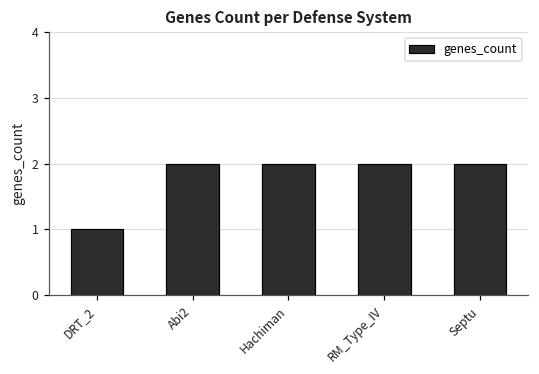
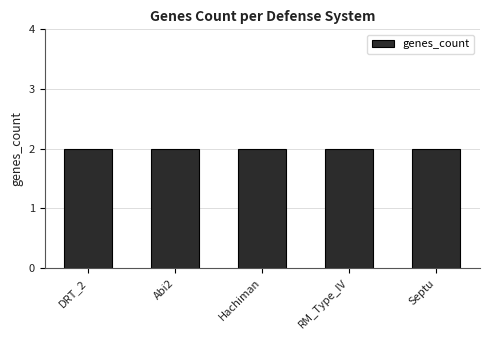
DRT_2: 1 -> 2
